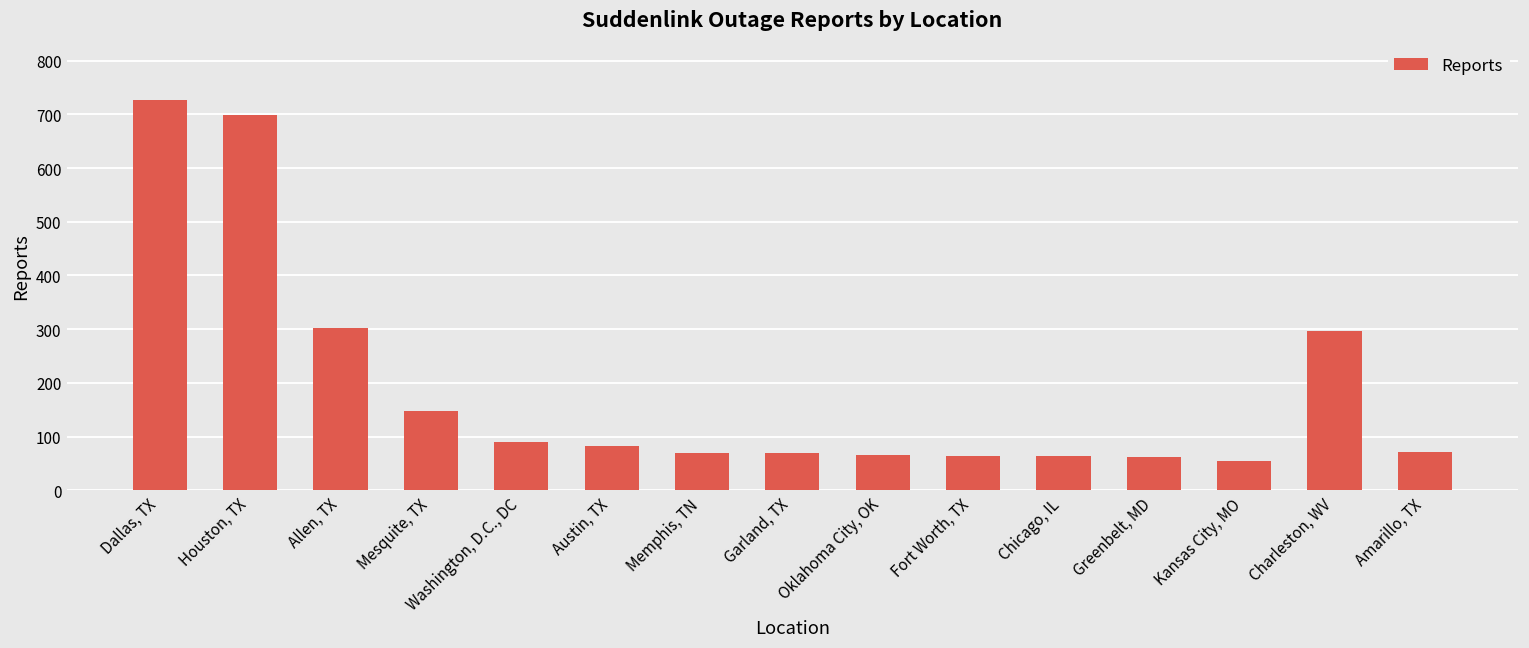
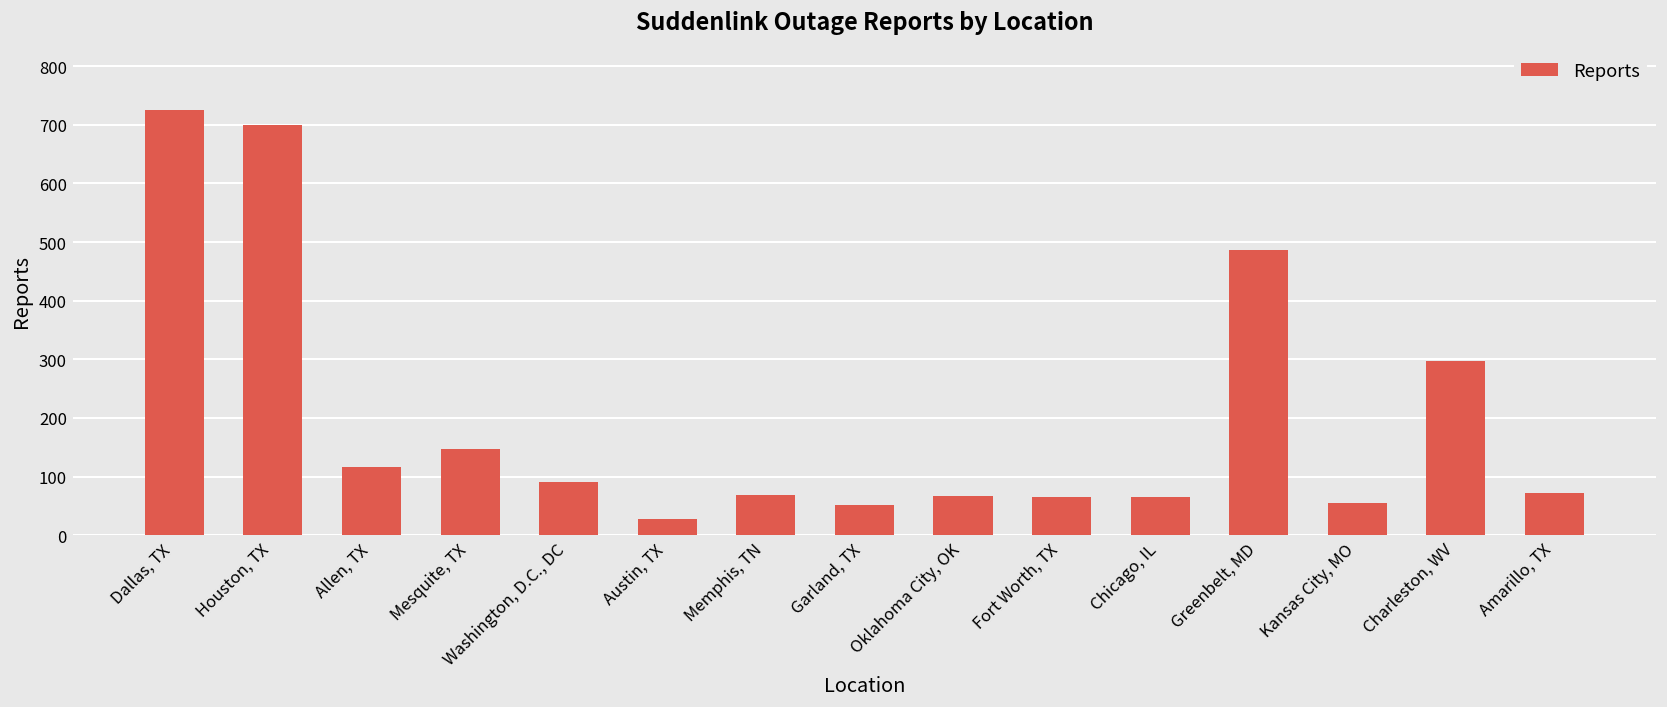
Allen, TX: 300 -> 120
Austin, TX: 80 -> 30
Garland, TX: 70 -> 50
Greenbelt, MD: 60 -> 490
